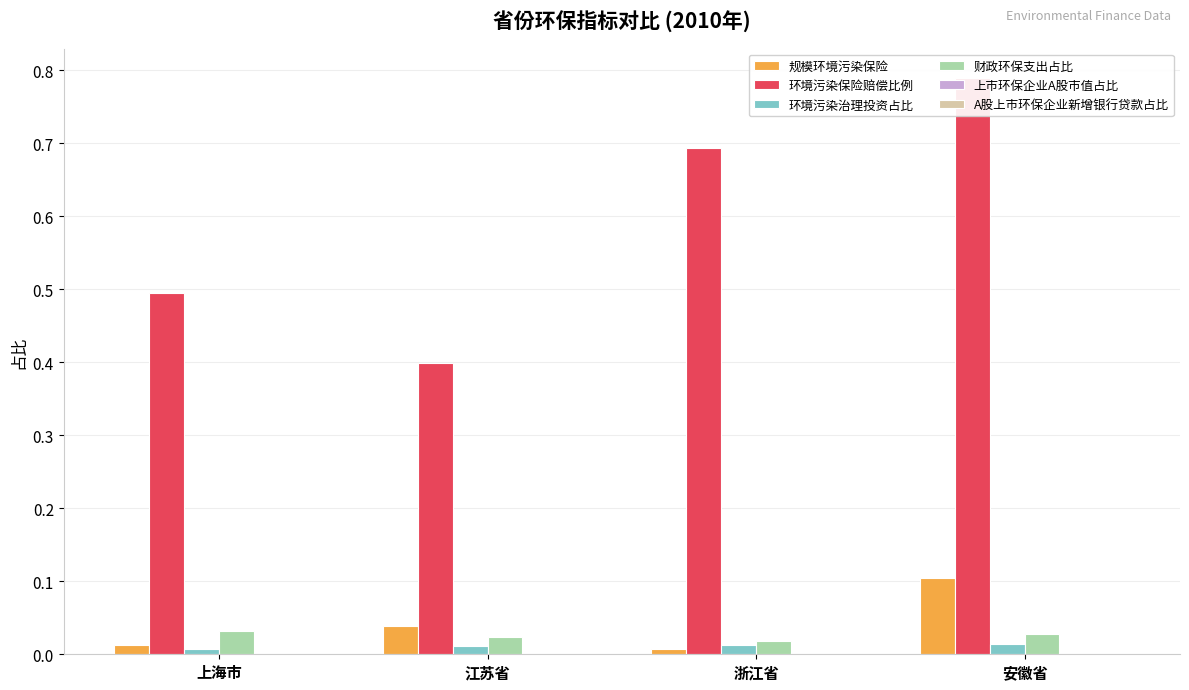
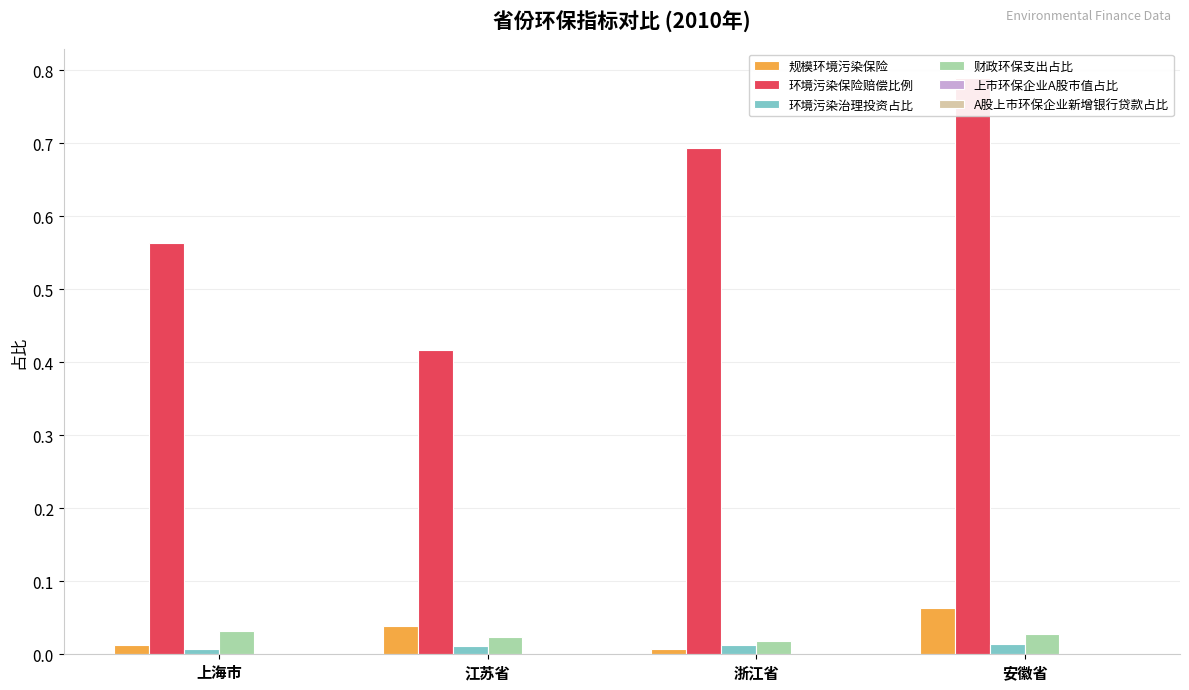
环境污染保险赔偿比例, 上海市: 0.49 -> 0.56
环境污染保险赔偿比例, 江苏省: 0.40 -> 0.42
规模环境污染保险, 安徽省: 0.10 -> 0.06
